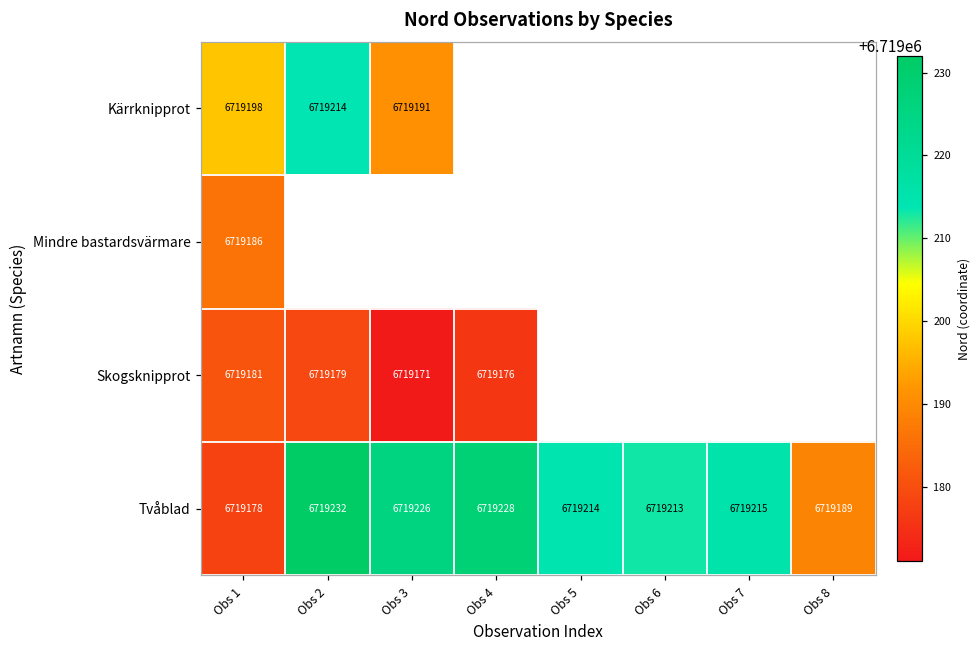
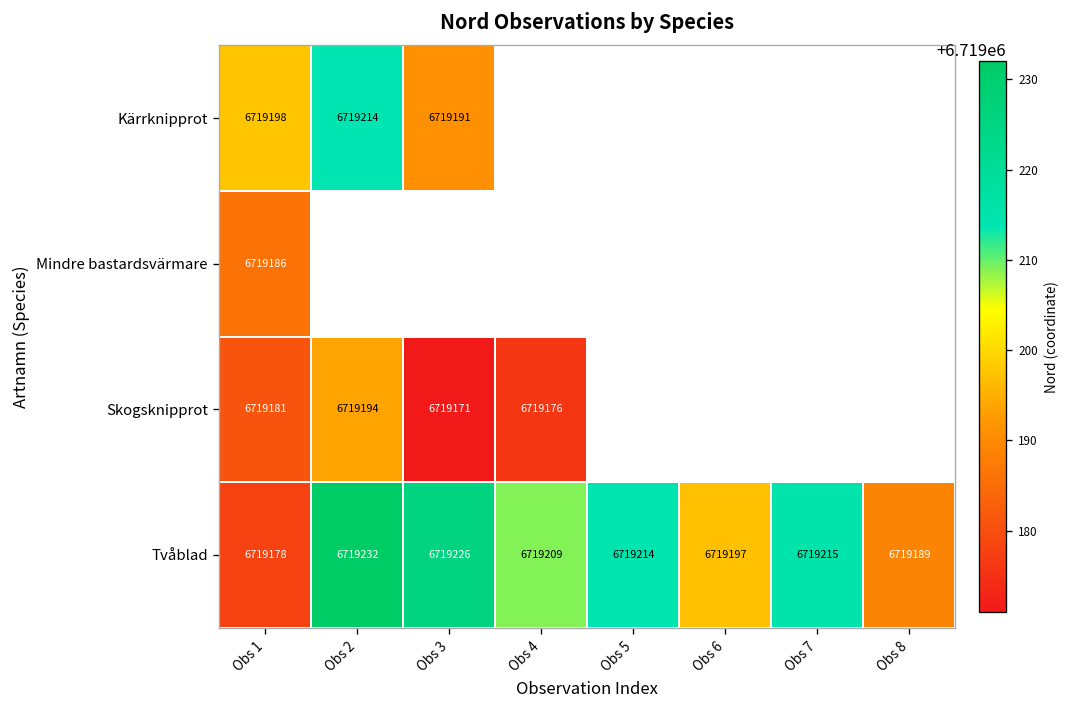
Skogsknipprot, Obs 2: 6719179 -> 6719194
Tvåblad, Obs 4: 6719228 -> 6719209
Tvåblad, Obs 6: 6719213 -> 6719197
